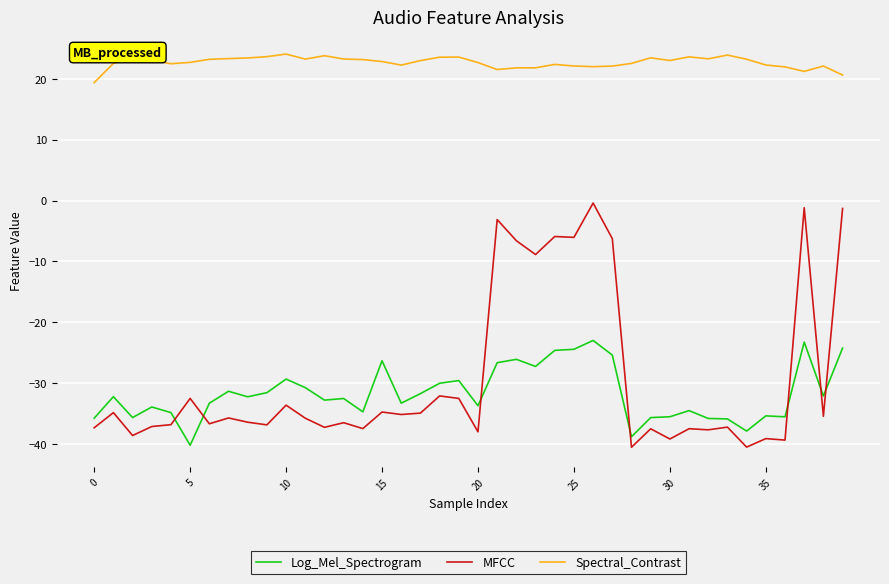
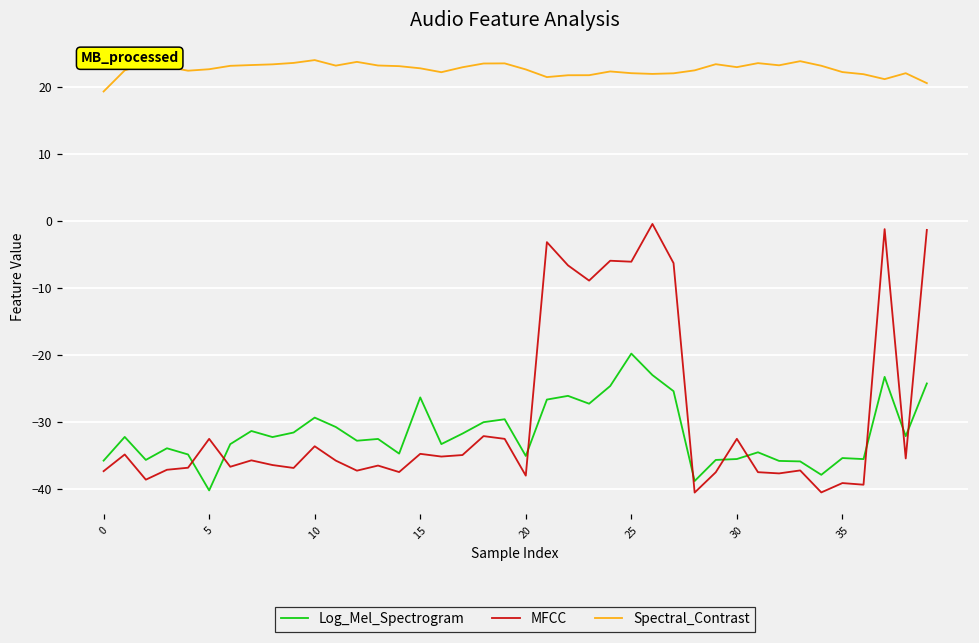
Log_Mel_Spectrogram, 20: -34 -> -35
Log_Mel_Spectrogram, 25: -24 -> -20
MFCC, 30: -39 -> -32
